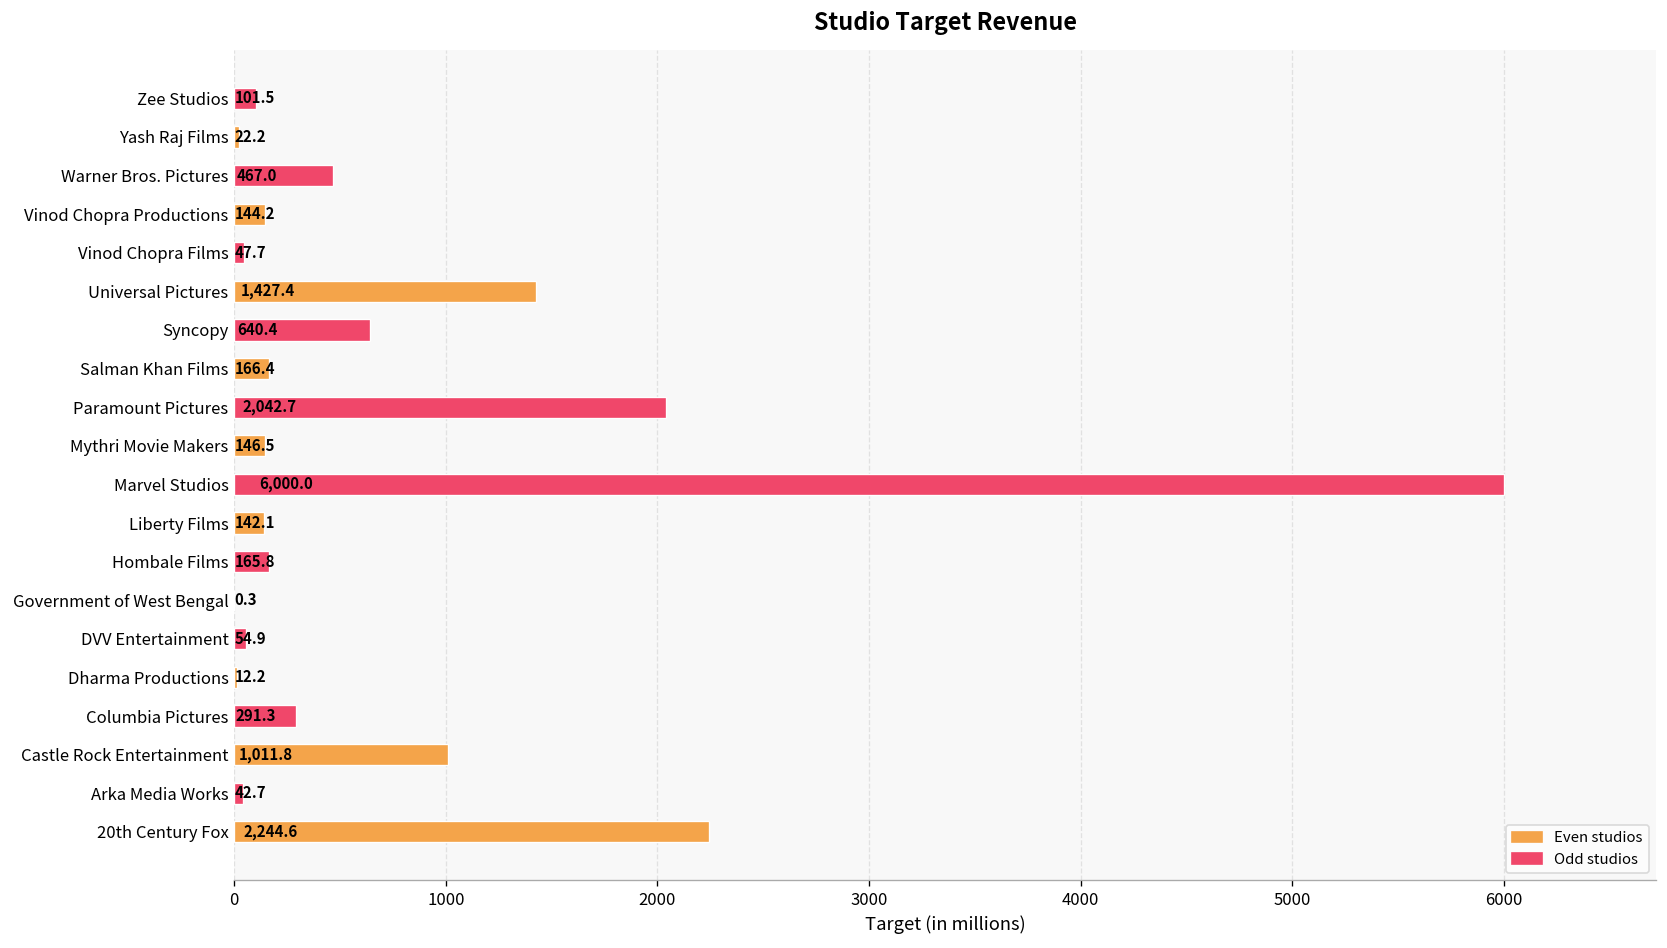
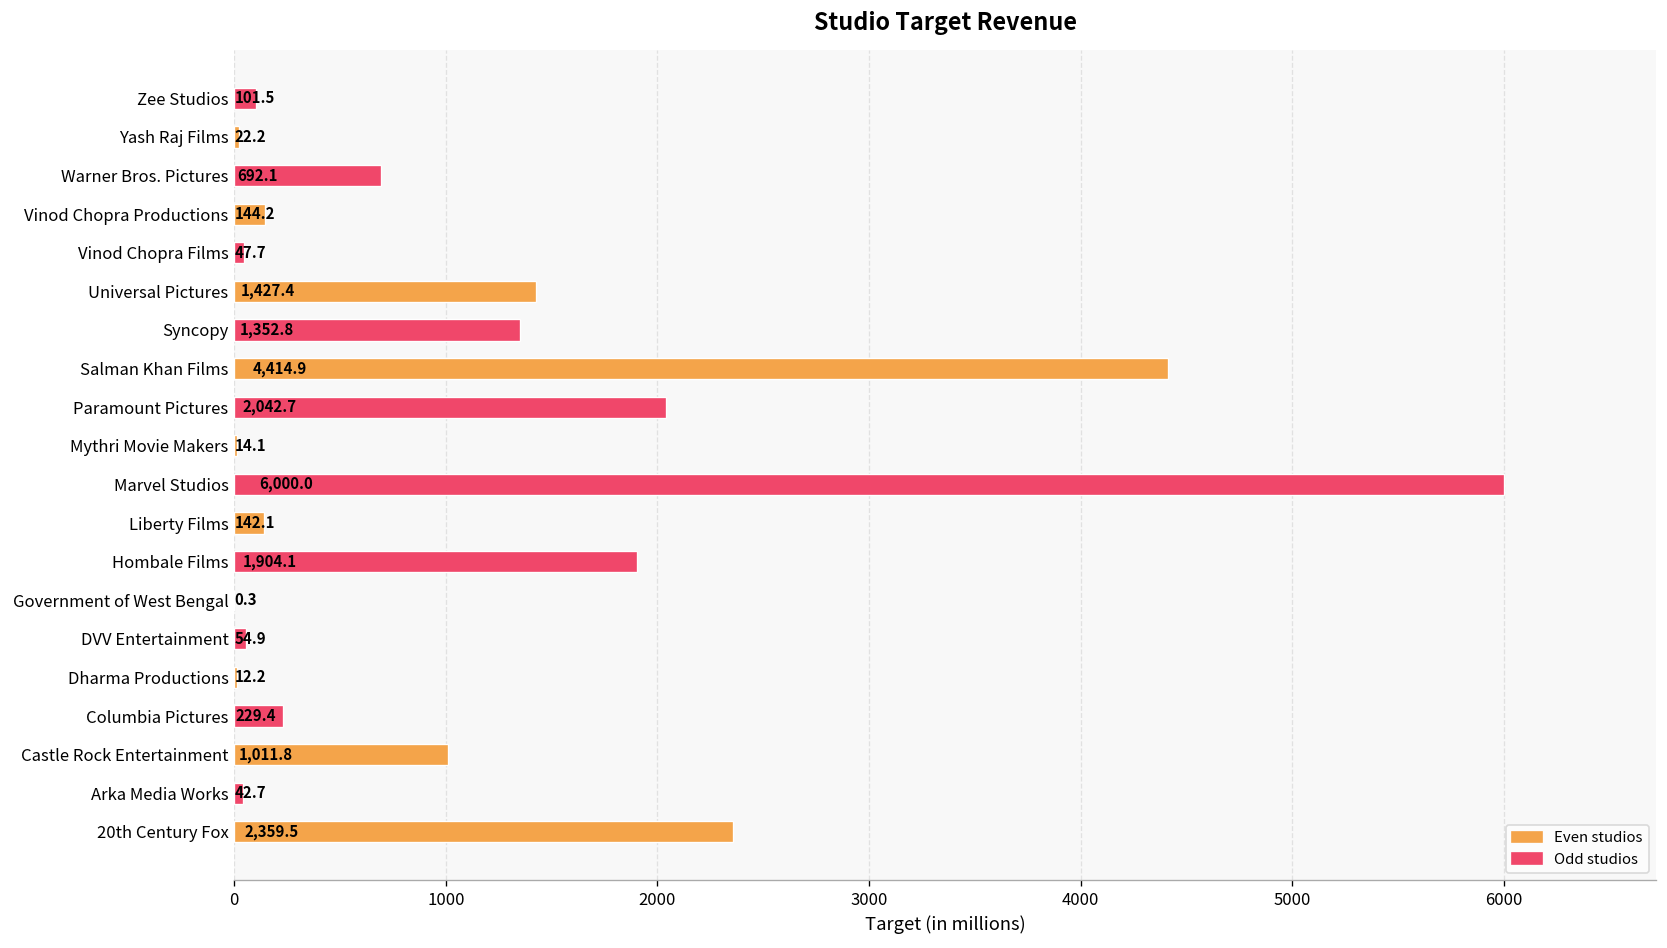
Warner Bros. Pictures: 467.0 -> 692.1
Syncopy: 640.4 -> 1,352.8
Salman Khan Films: 166.4 -> 4,414.9
Mythri Movie Makers: 146.5 -> 14.1
Hombale Films: 165.8 -> 1,904.1
Columbia Pictures: 291.3 -> 229.4
20th Century Fox: 2,244.6 -> 2,359.5
